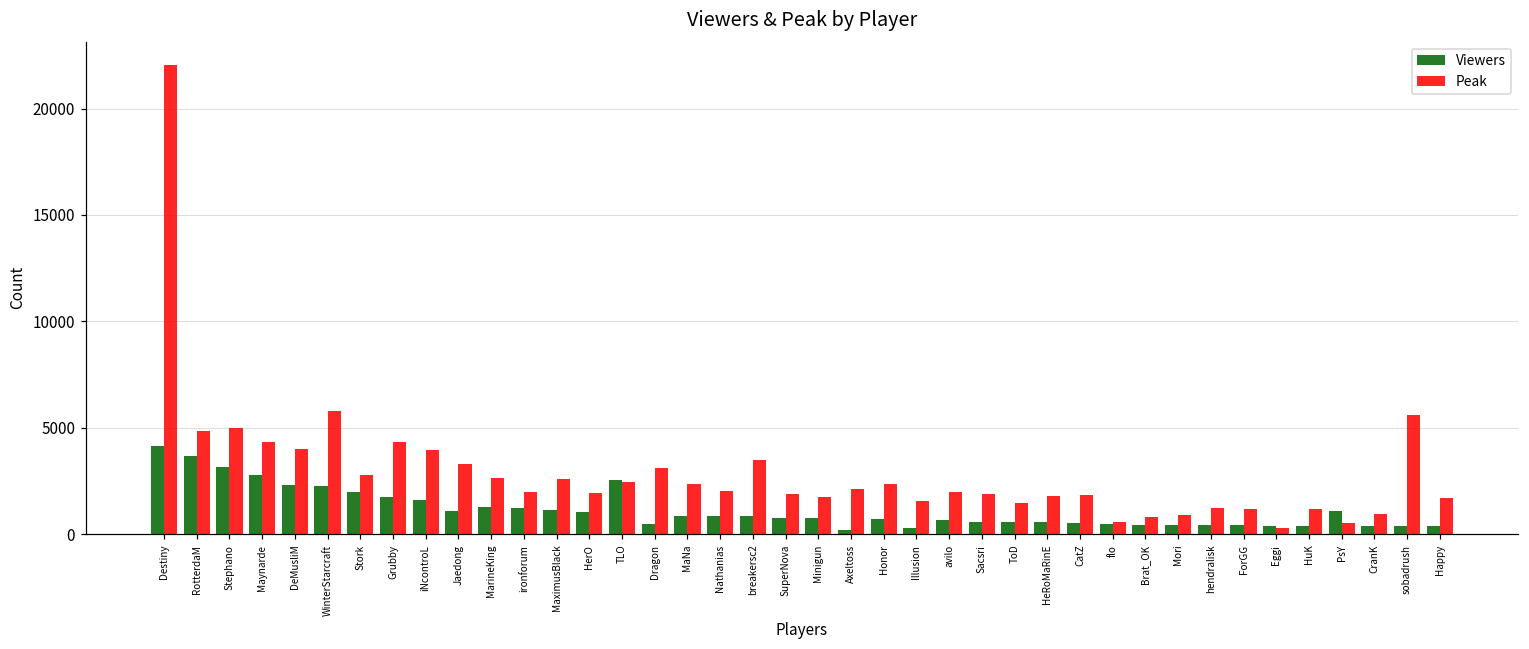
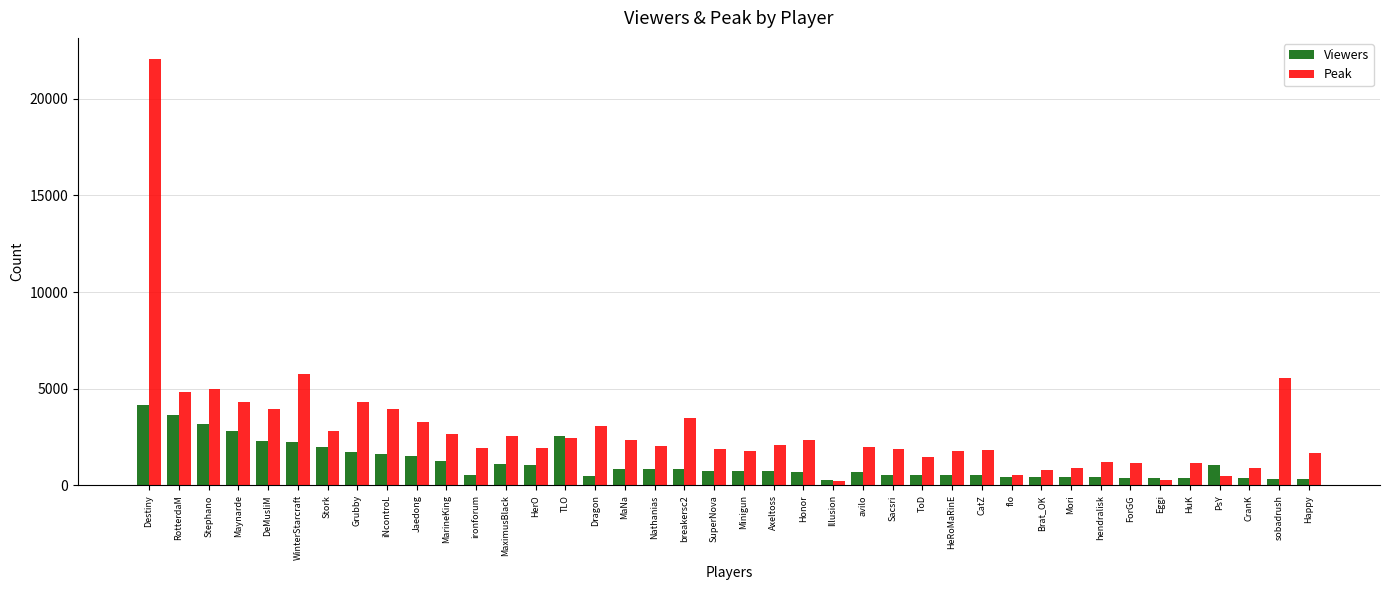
Viewers, Jaedong: 1100 -> 1500
Viewers, ironforum: 1200 -> 500
Viewers, Axeltoss: 200 -> 700
Peak, Illusion: 1500 -> 200
